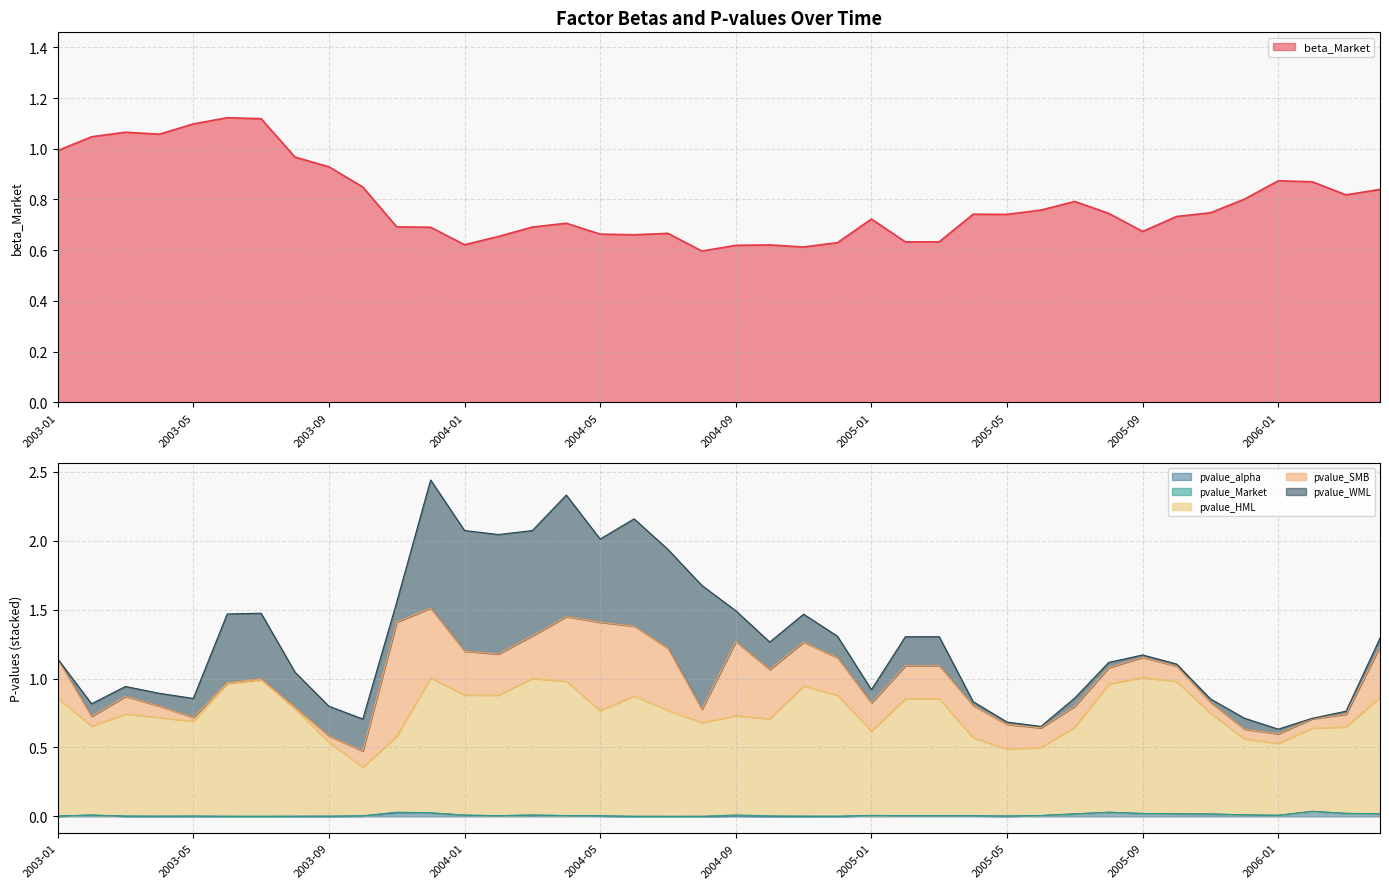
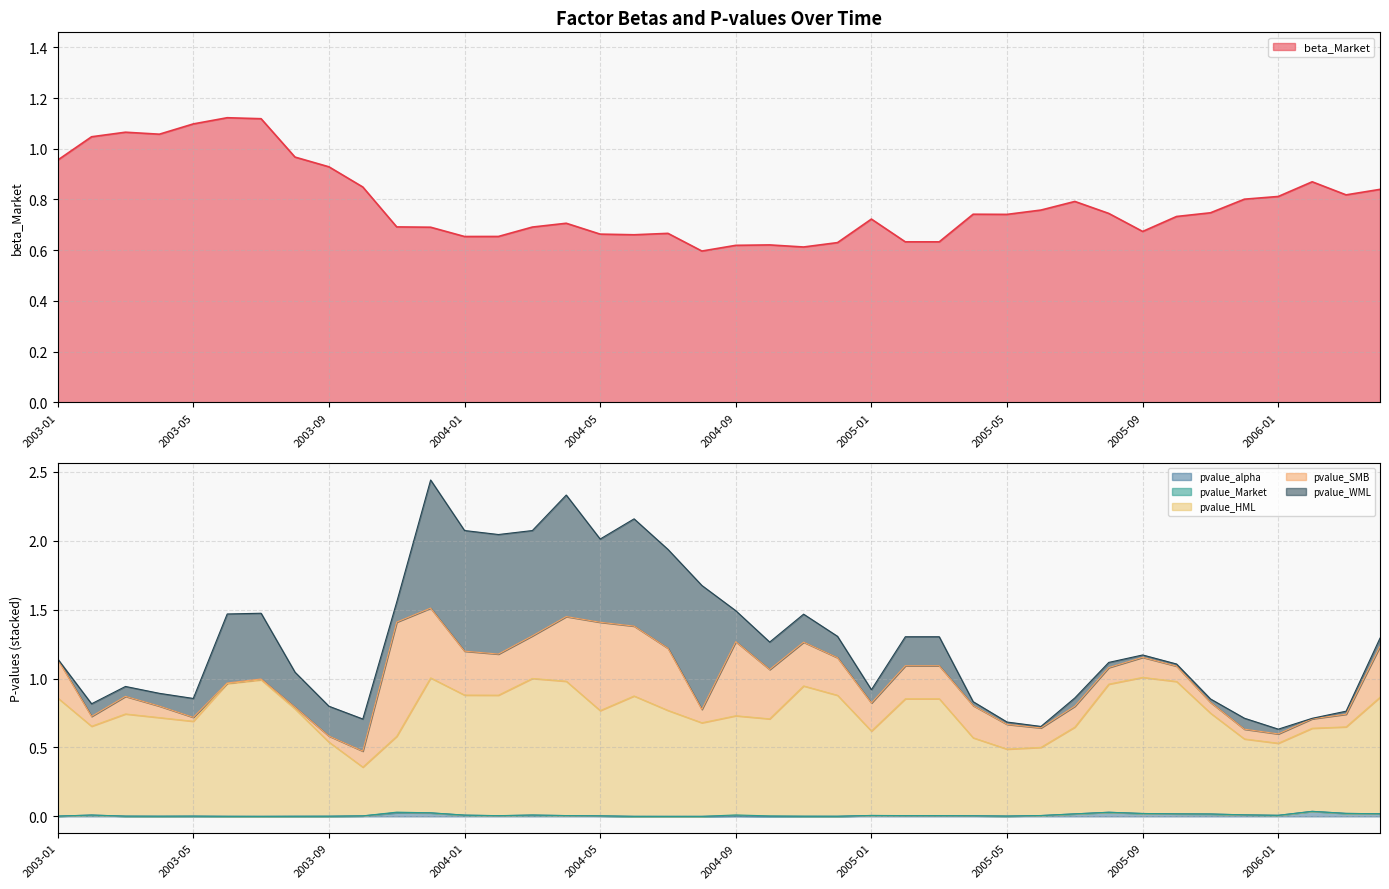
Factor Betas and P-values Over Time, 2003-01: 0.99 -> 0.96
Factor Betas and P-values Over Time, 2004-01: 0.62 -> 0.65
Factor Betas and P-values Over Time, 2006-01: 0.87 -> 0.81
